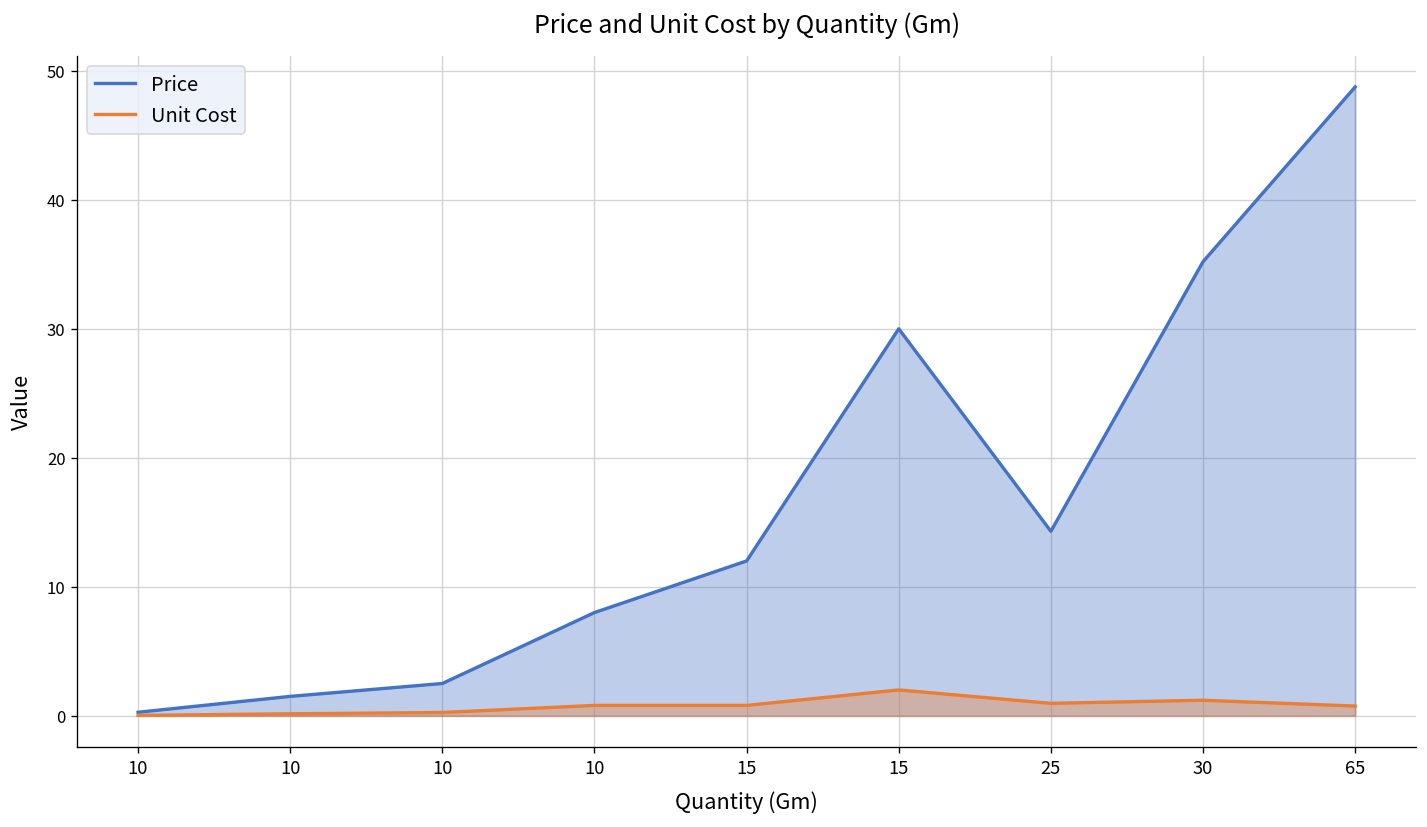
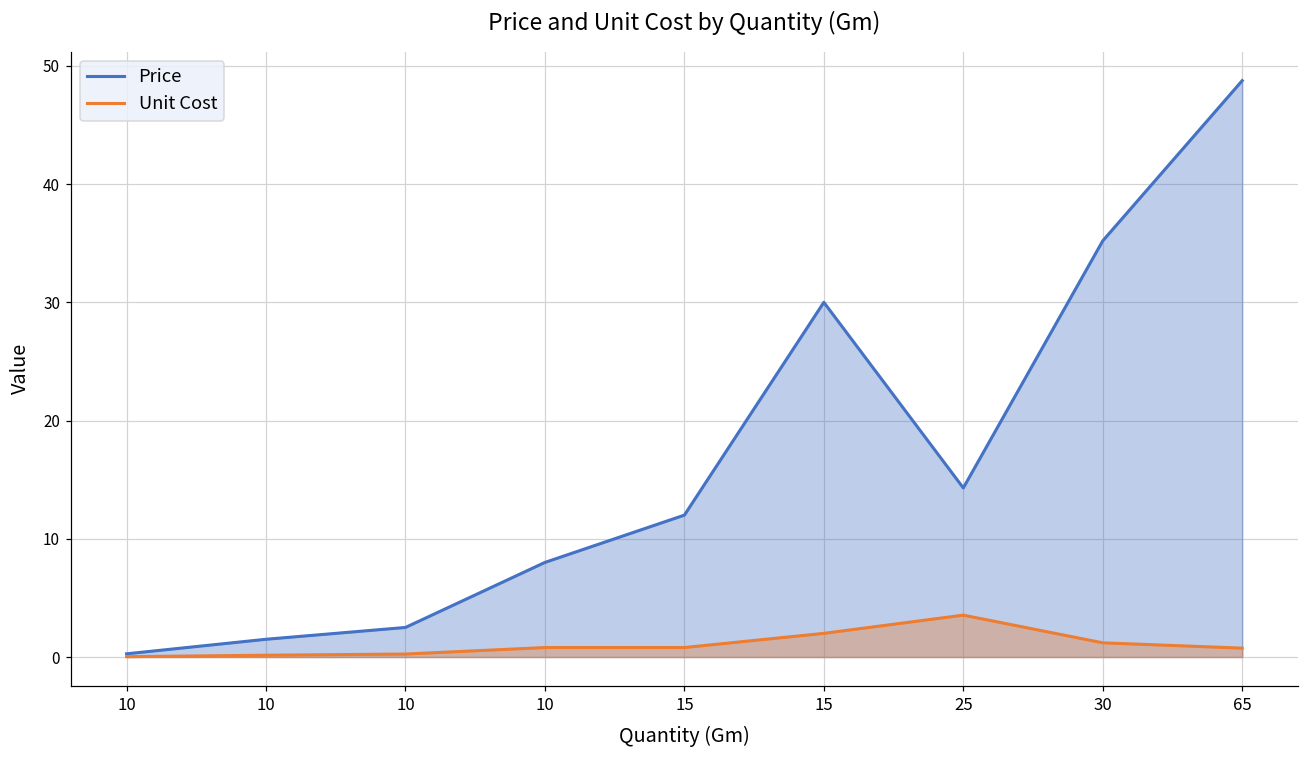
Unit Cost, 25: 1.0 -> 3.5
